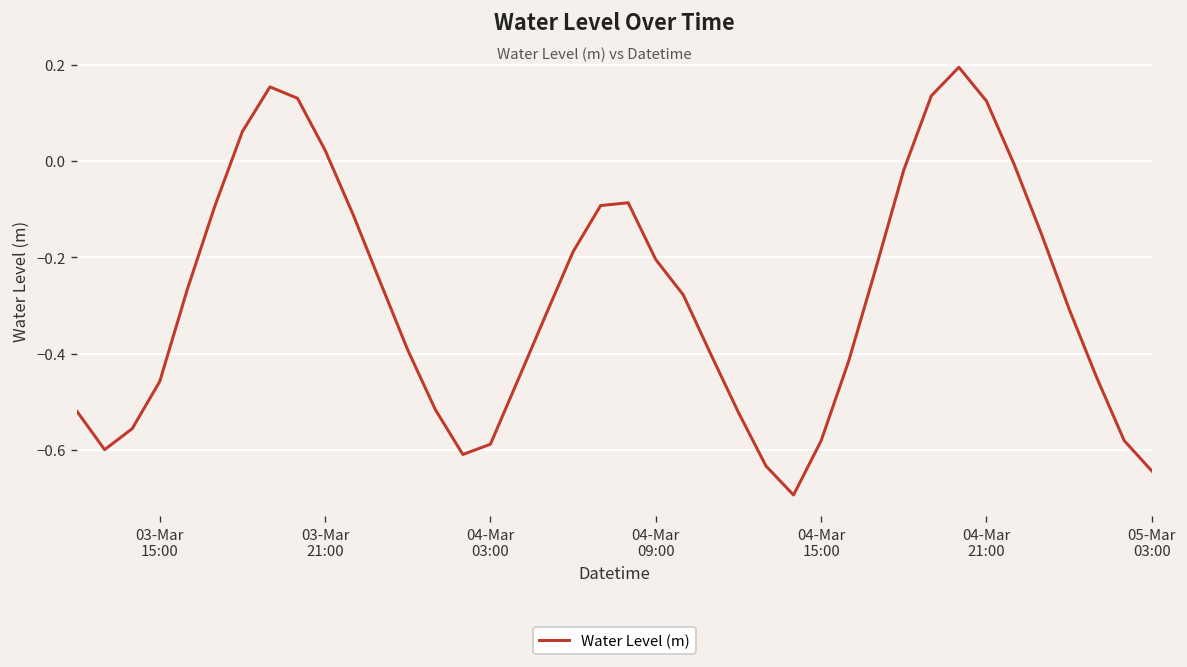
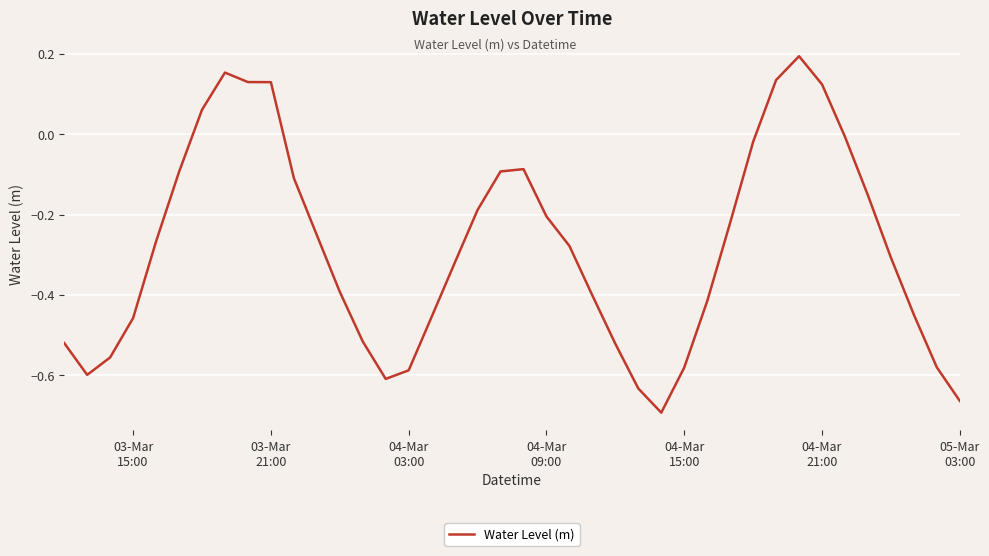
03-Mar 21:00: 0.02 -> 0.13
05-Mar 03:00: -0.64 -> -0.66
